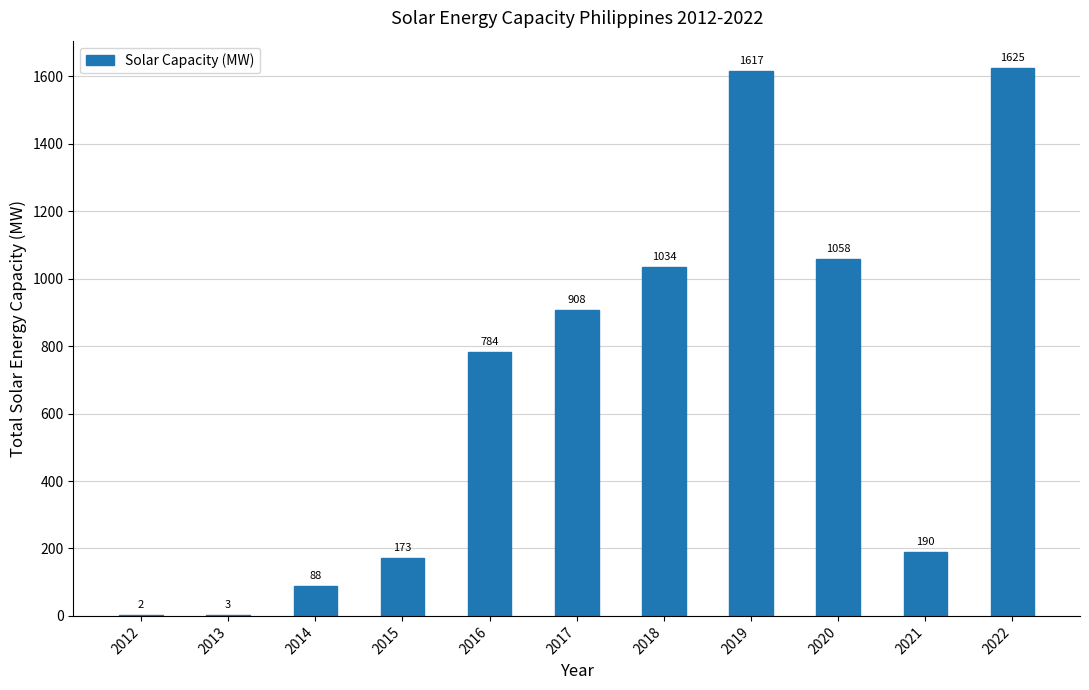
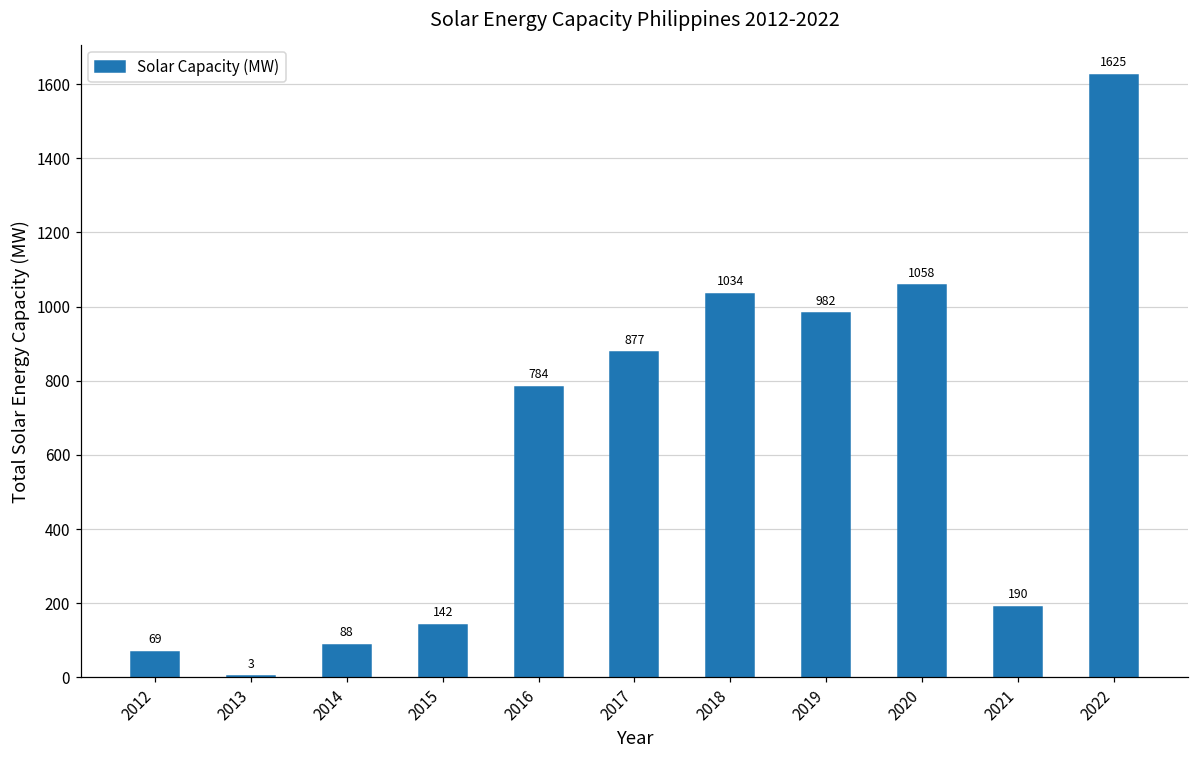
2012: 2 -> 69
2015: 173 -> 142
2017: 908 -> 877
2019: 1617 -> 982
